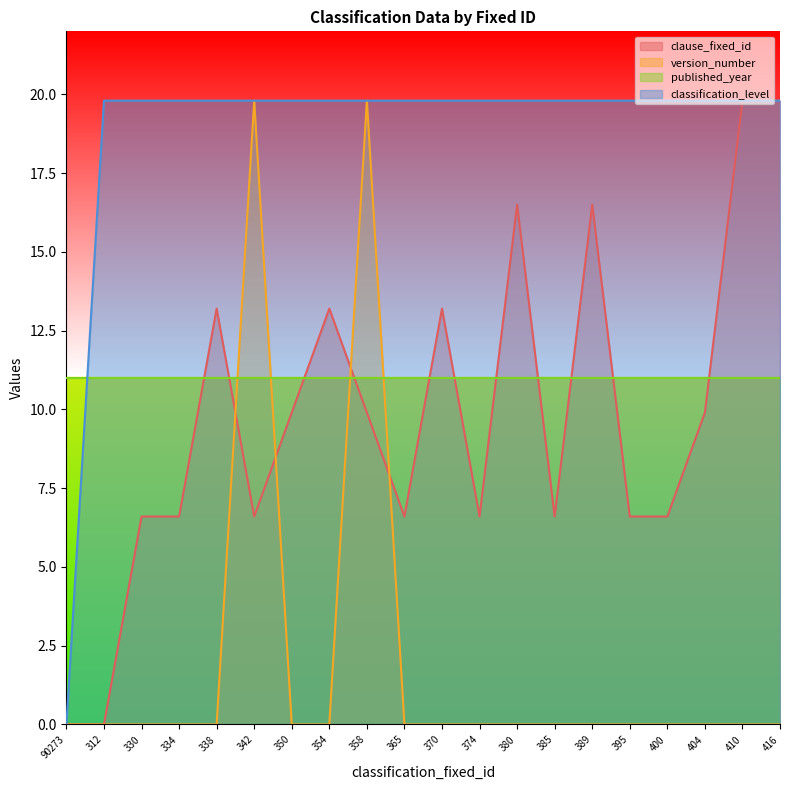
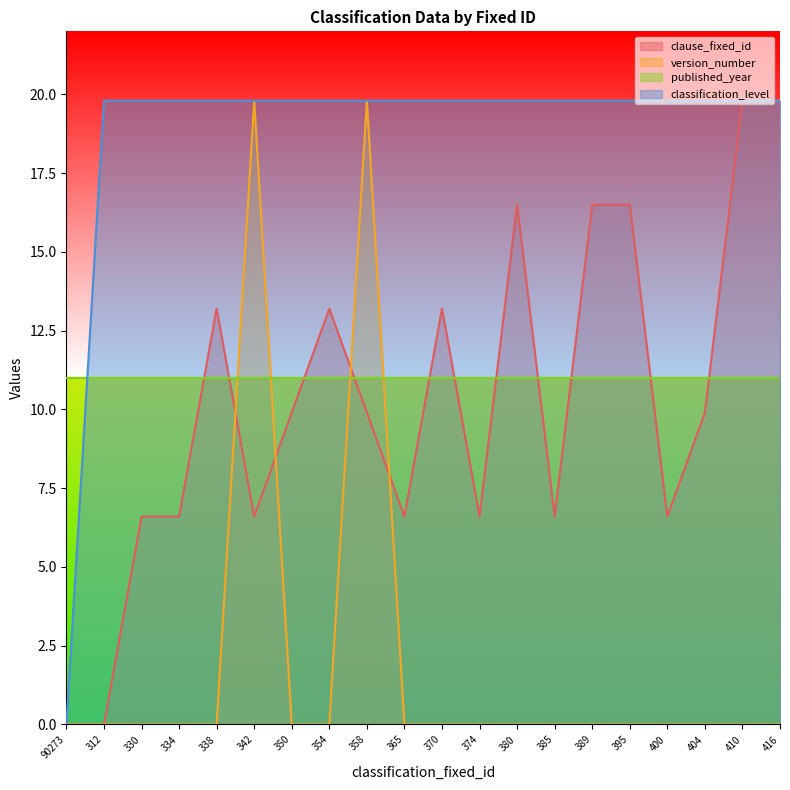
clause_fixed_id, 395: 6.6 -> 16.5
